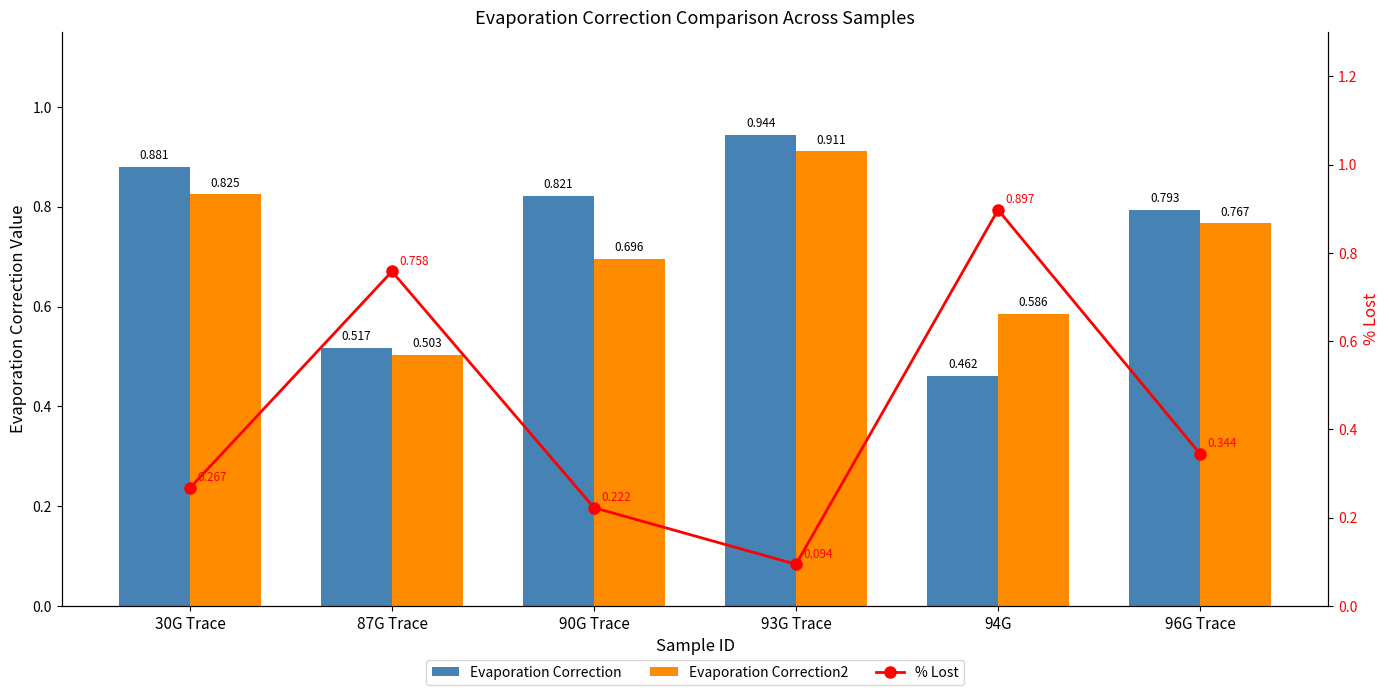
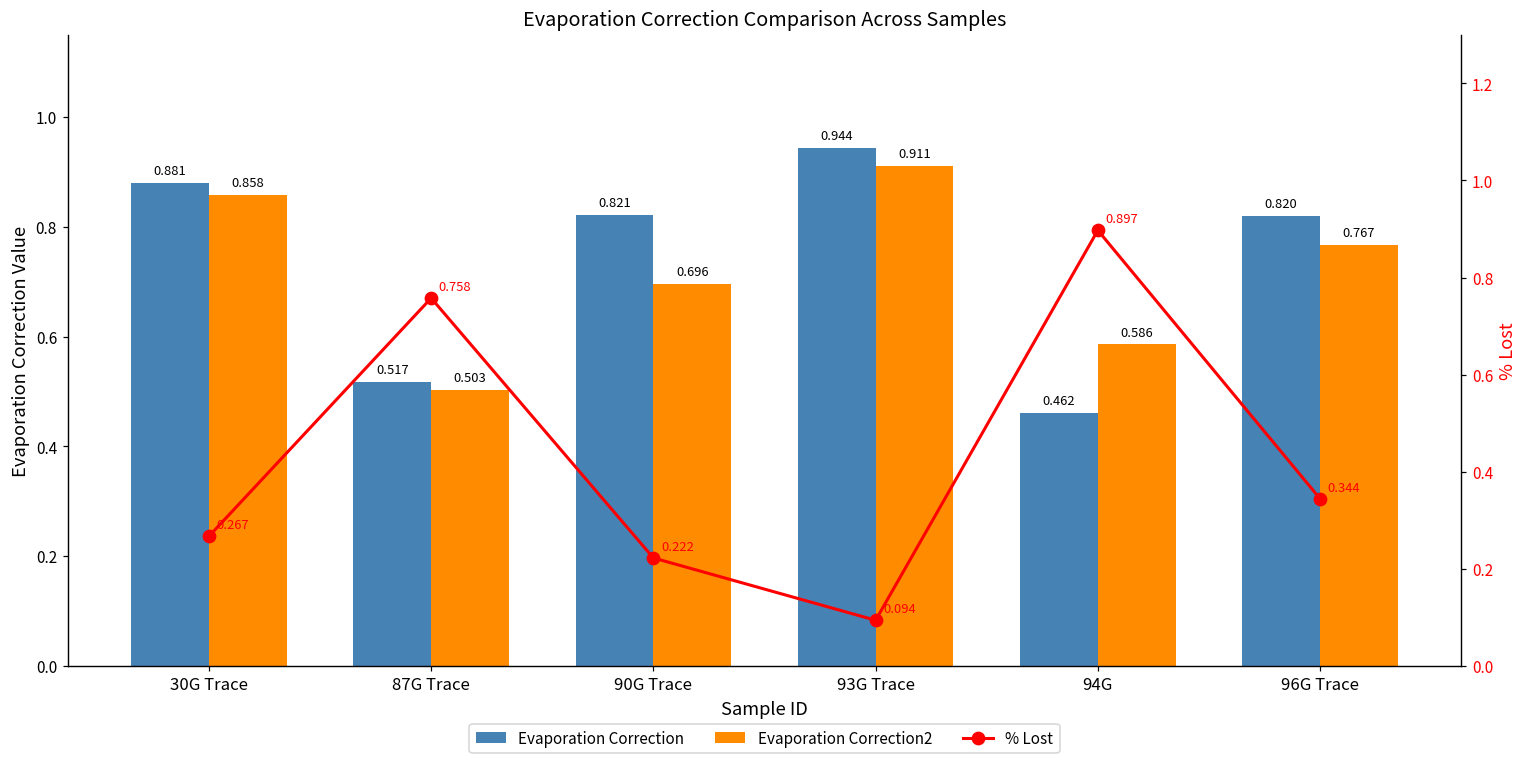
Evaporation Correction2, 30G Trace: 0.825 -> 0.858
Evaporation Correction, 96G Trace: 0.793 -> 0.820
